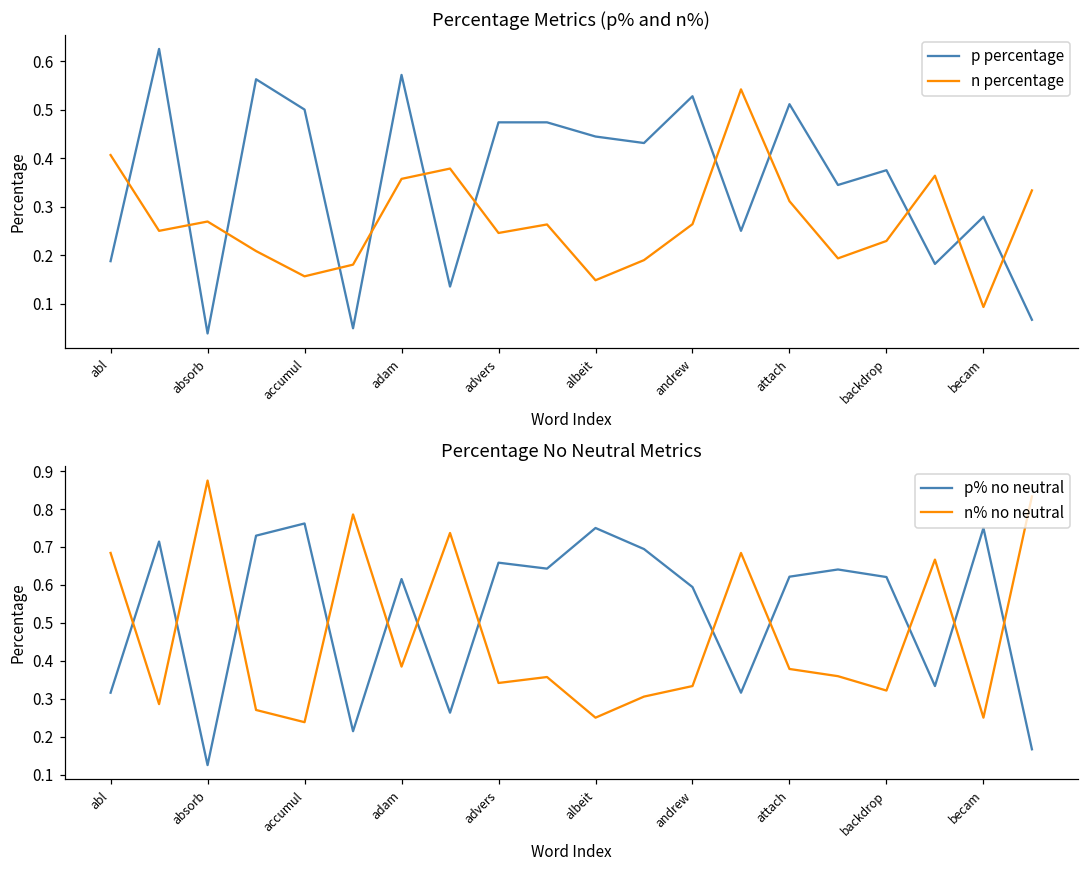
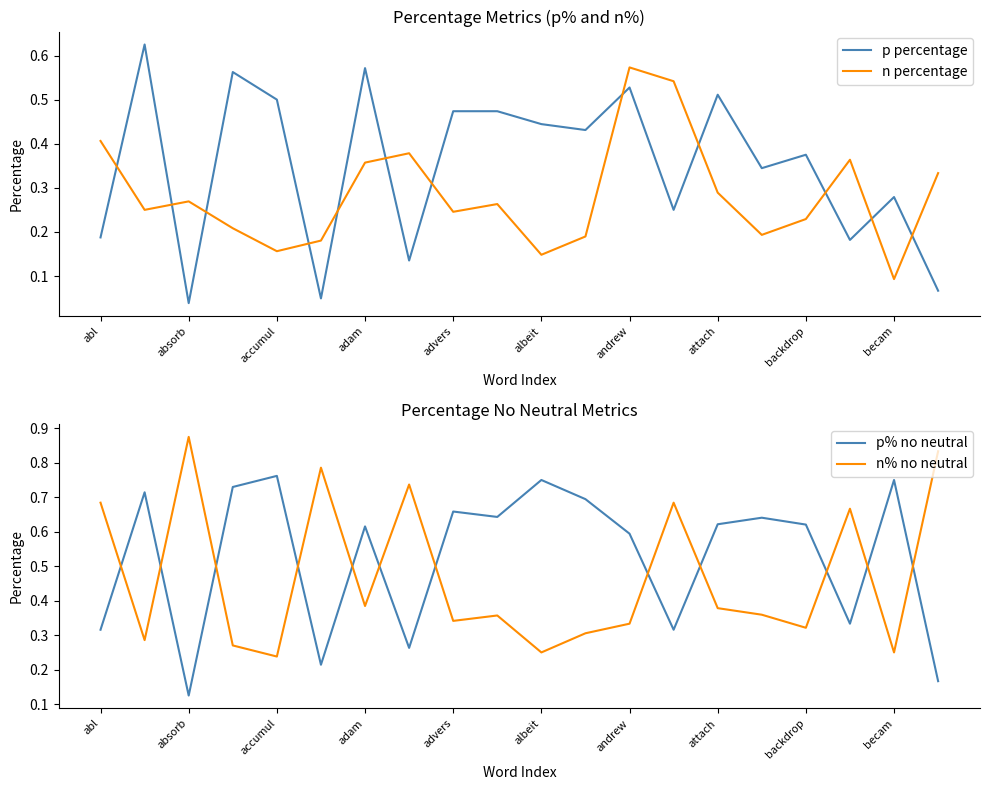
Percentage Metrics (p% and n%), n percentage, andrew: 0.26 -> 0.57
Percentage Metrics (p% and n%), n percentage, attach: 0.31 -> 0.29
